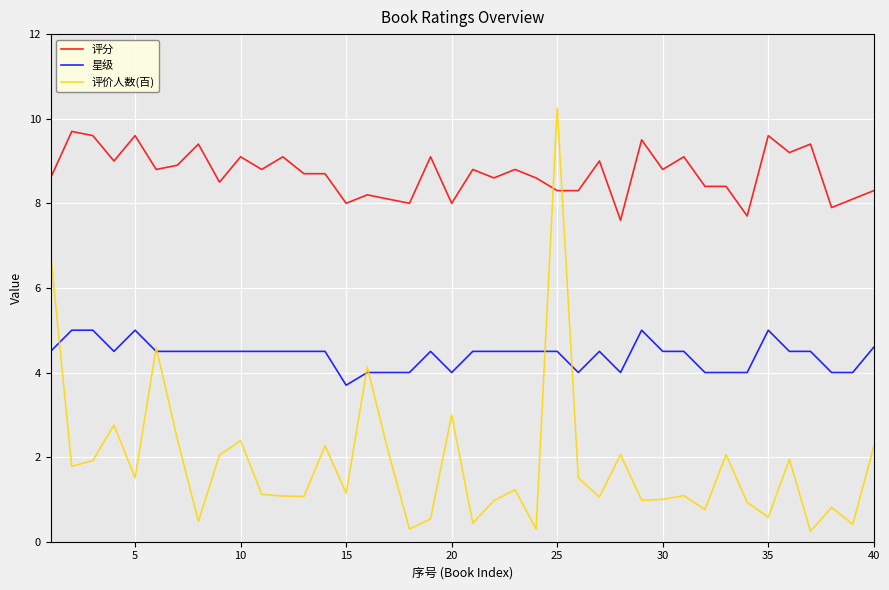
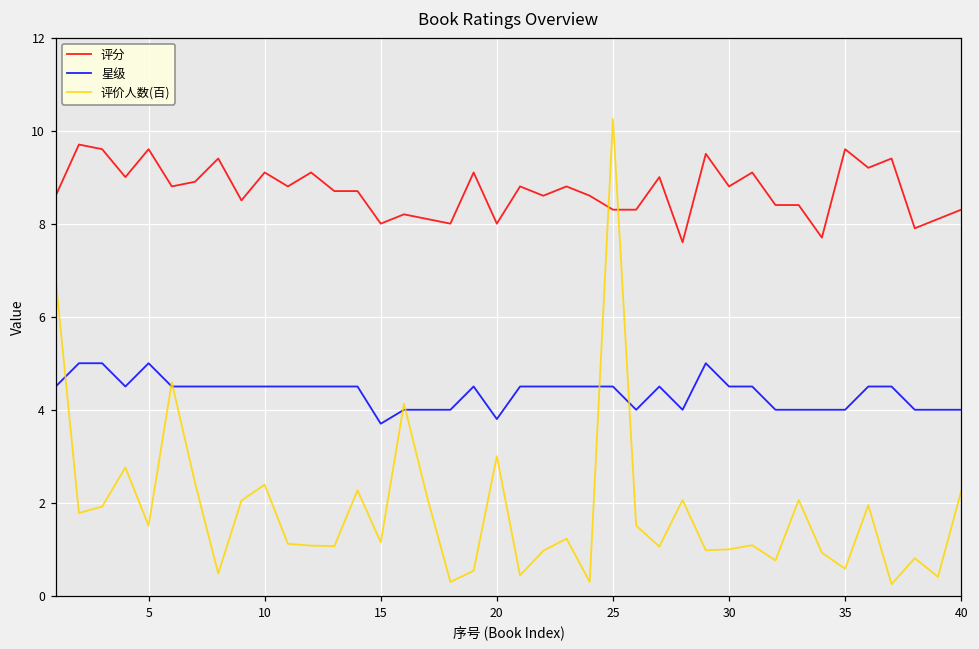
星级, 20: 4.0 -> 3.8
星级, 35: 5 -> 4
星级, 40: 4.6 -> 4.0
